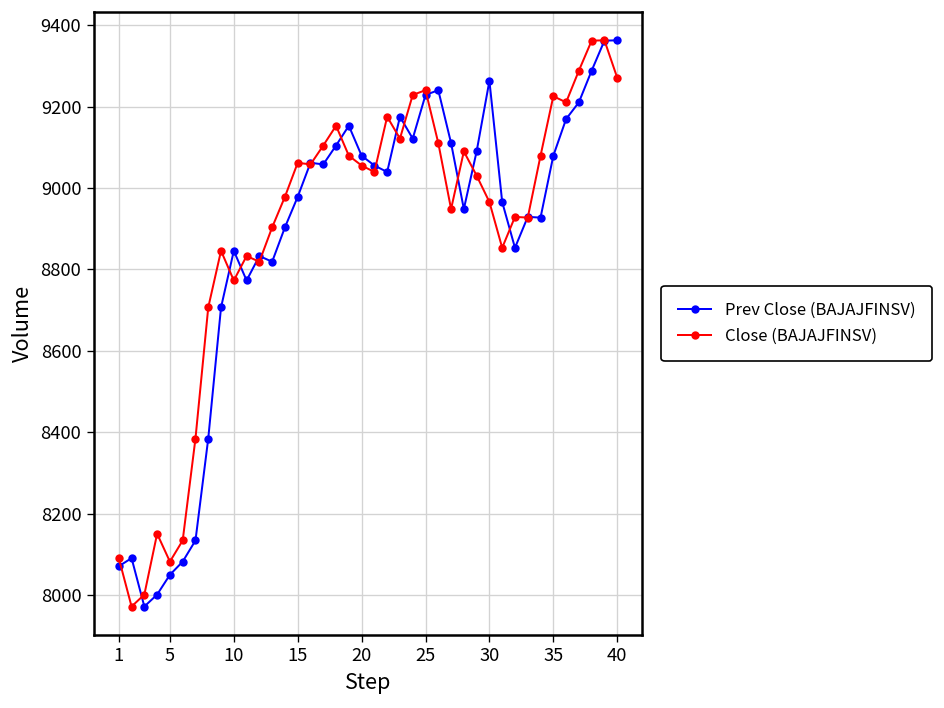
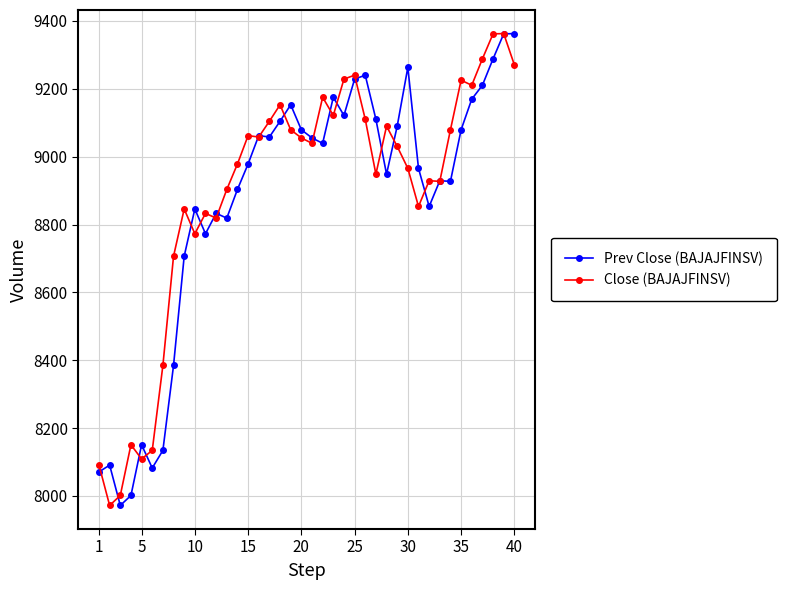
Prev Close (BAJAJFINSV), 5: 8050 -> 8150
Close (BAJAJFINSV), 5: 8080 -> 8110
